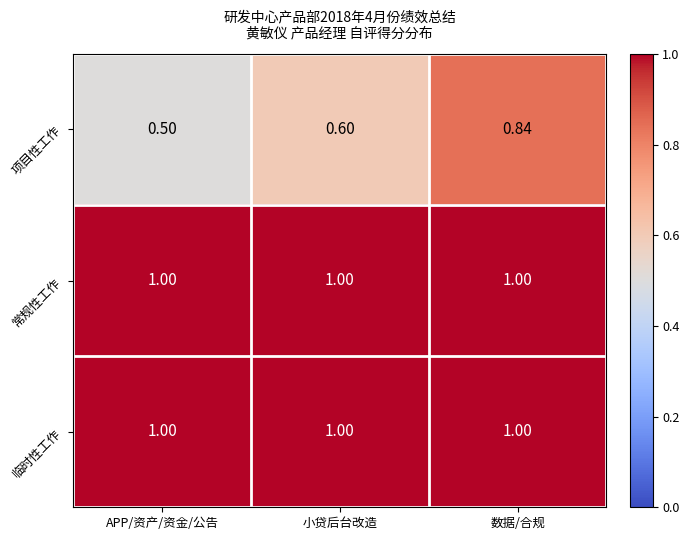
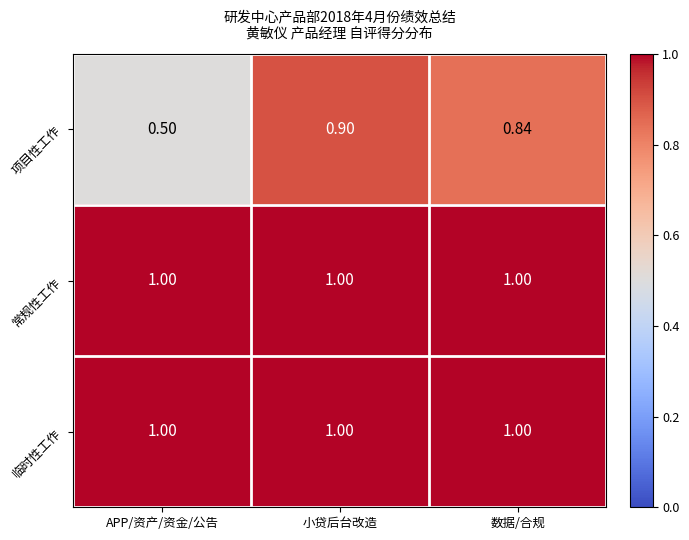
项目性工作, 小贷后台改造: 0.60 -> 0.90
